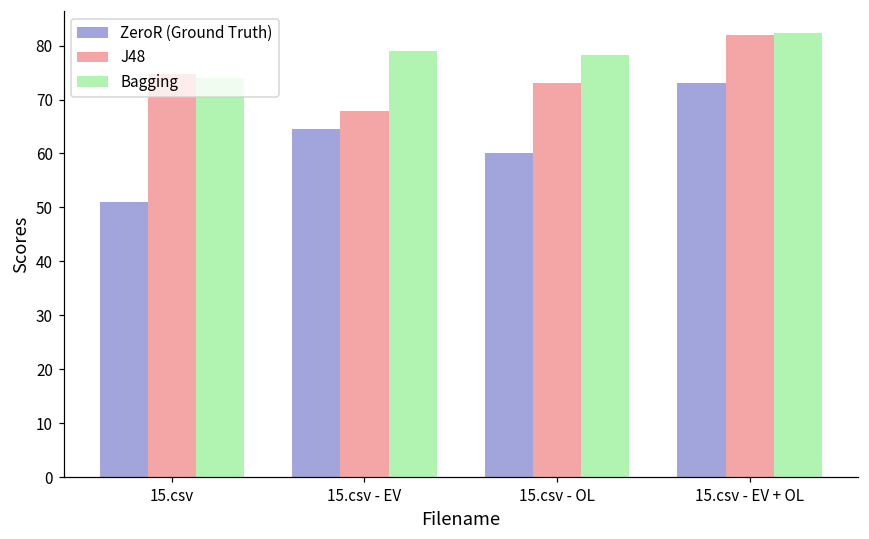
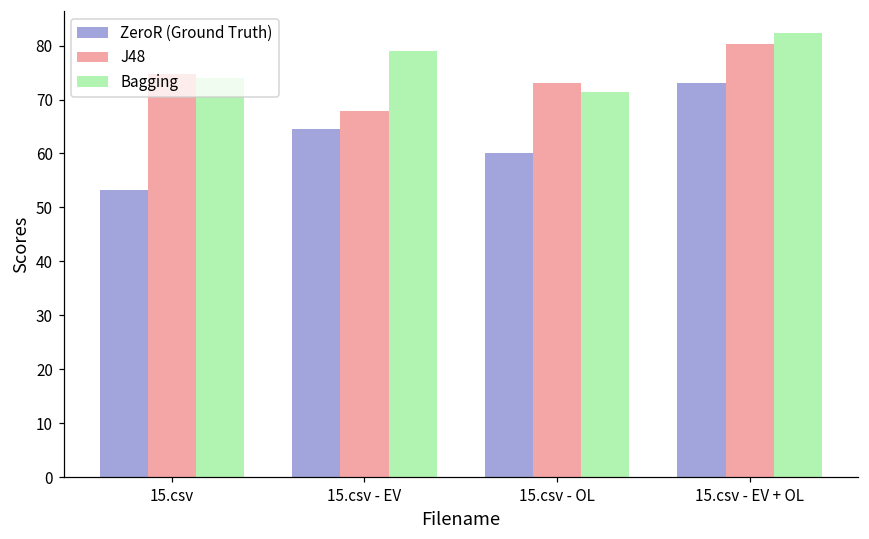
ZeroR (Ground Truth), 15.csv: 51 -> 53
Bagging, 15.csv - OL: 78 -> 71
J48, 15.csv - EV + OL: 82 -> 80
